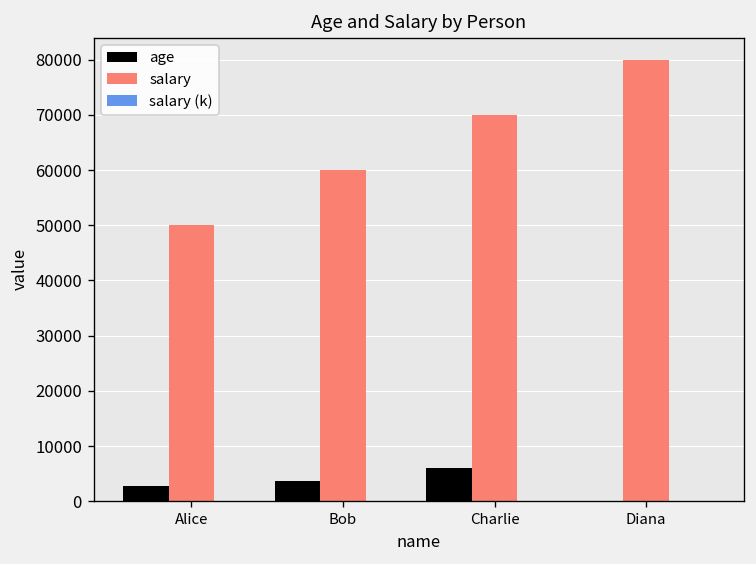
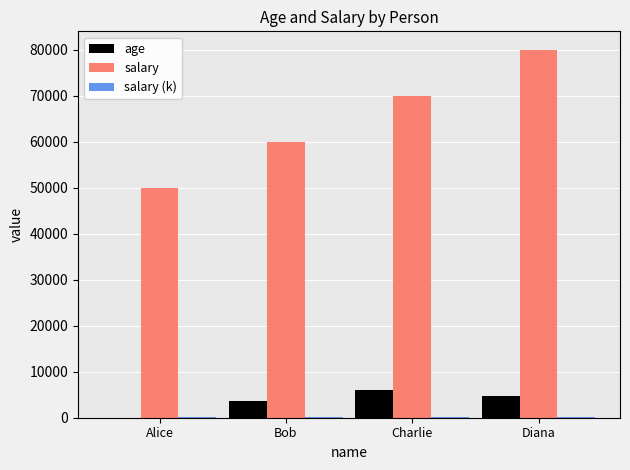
age, Alice: 3000 -> 0
age, Diana: 0 -> 5000
